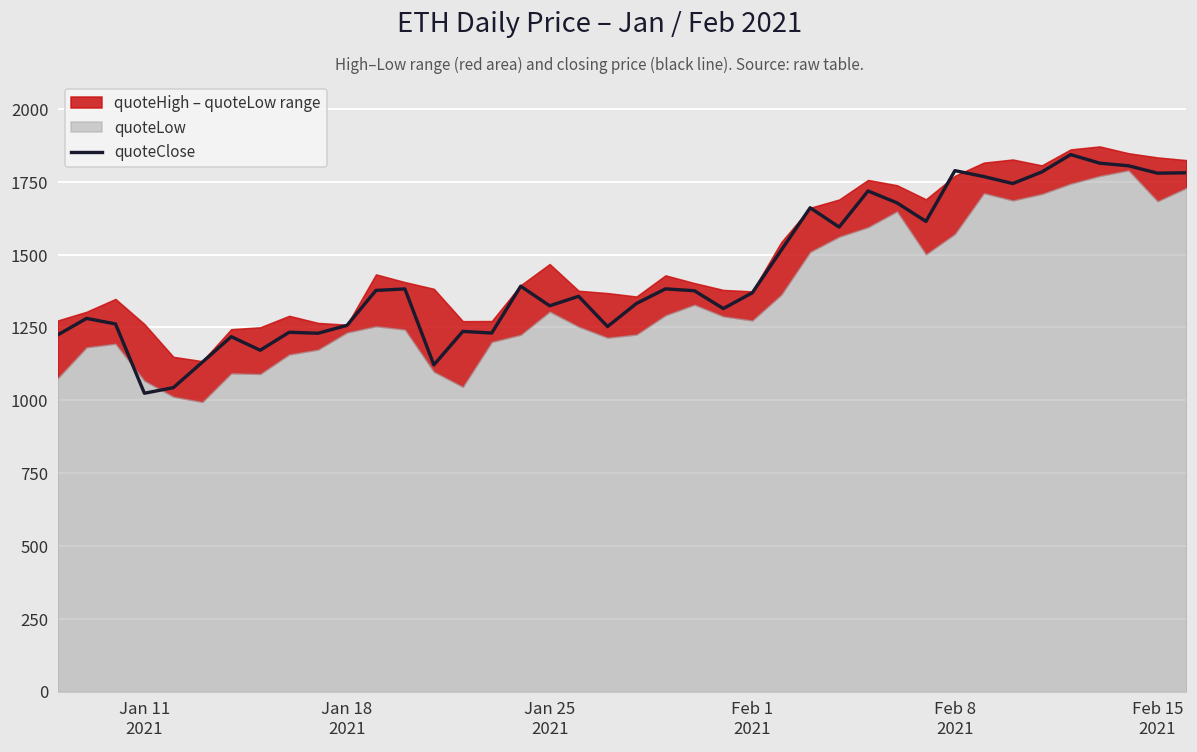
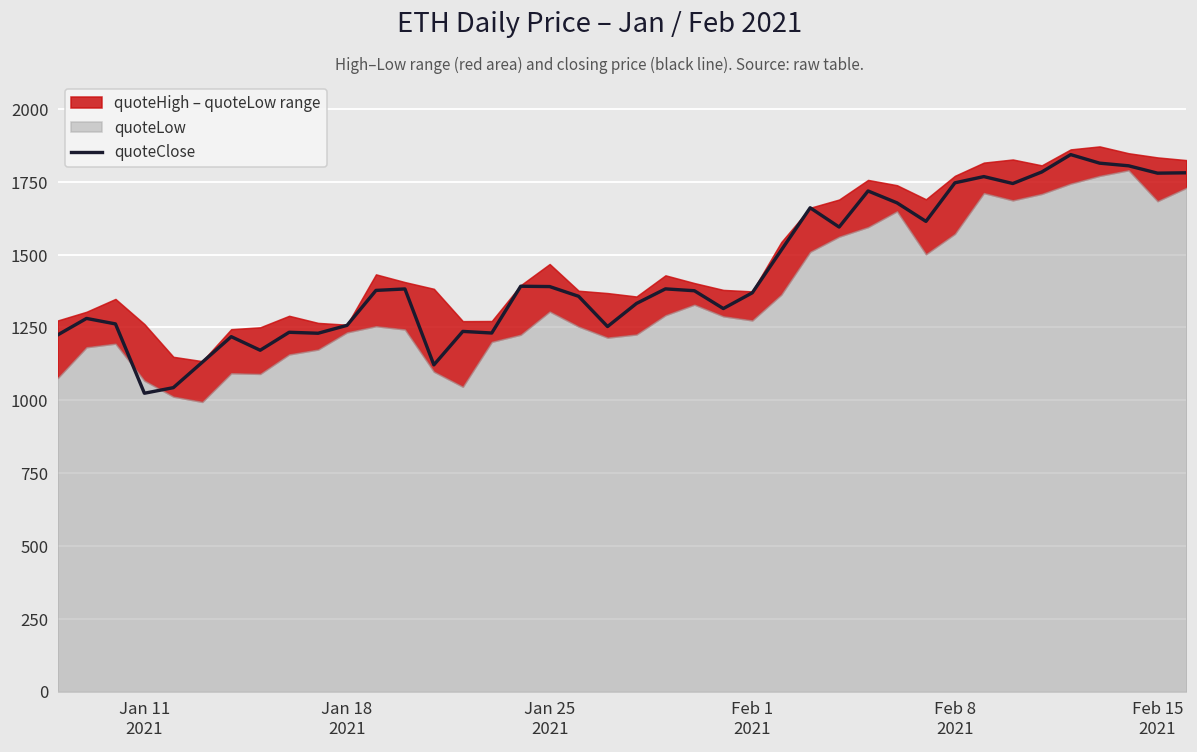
quoteClose, Jan 25 2021: 1320 -> 1390
quoteClose, Feb 8 2021: 1790 -> 1750
